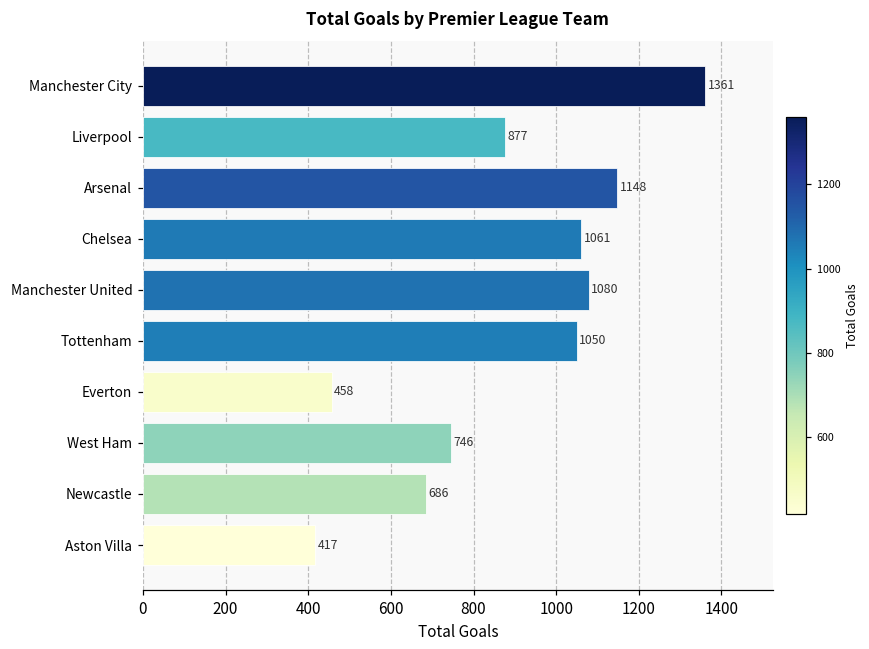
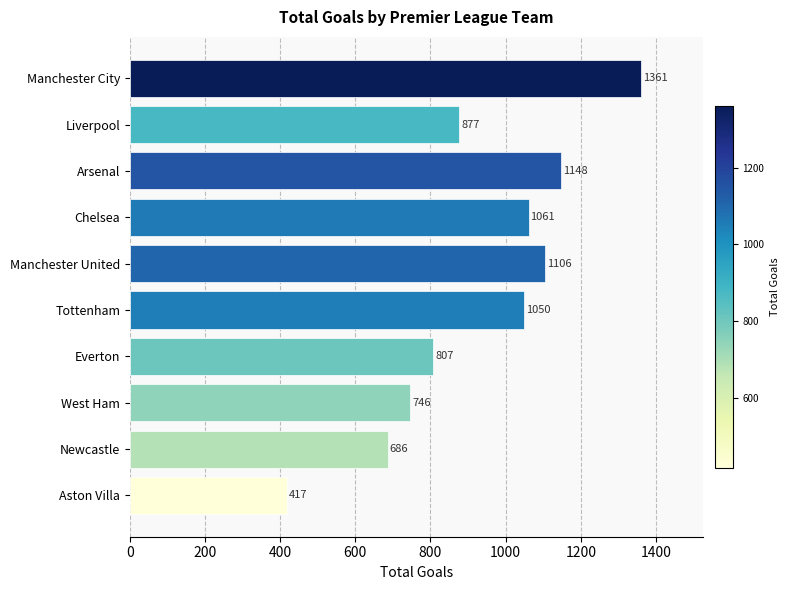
Manchester United: 1080 -> 1106
Everton: 458 -> 807
